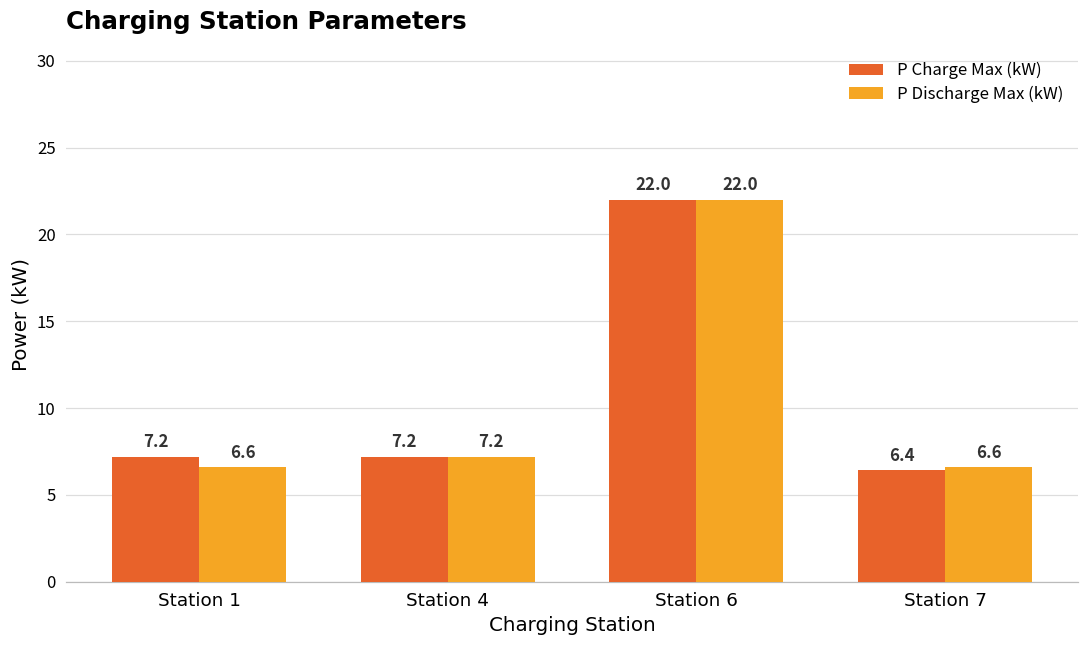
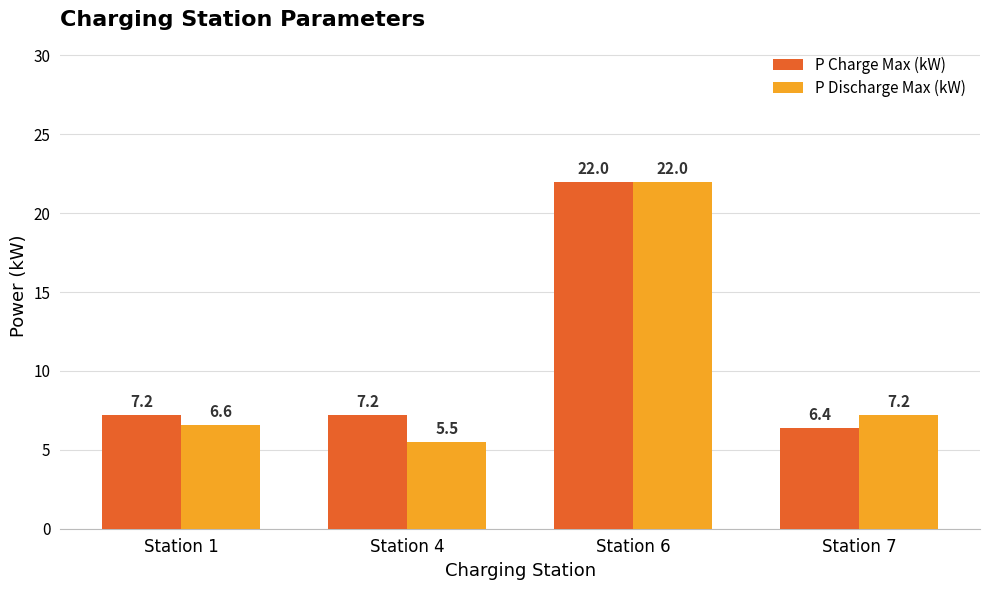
P Discharge Max (kW), Station 4: 7.2 -> 5.5
P Discharge Max (kW), Station 7: 6.6 -> 7.2
